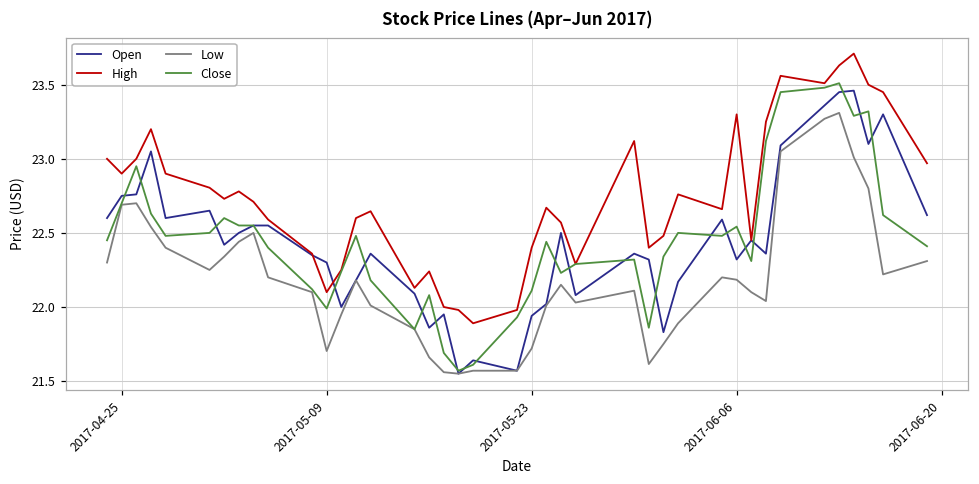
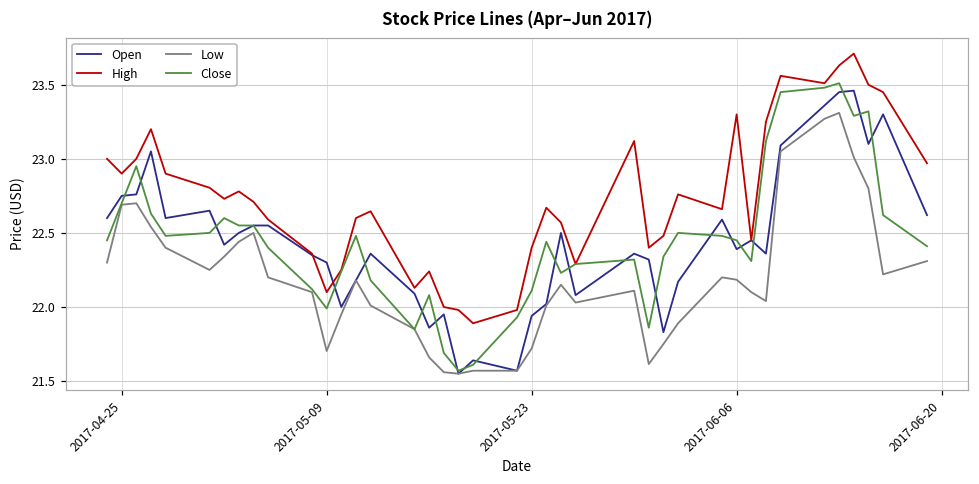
Open, 2017-06-06: 22.32 -> 22.39
Close, 2017-06-06: 22.54 -> 22.45
